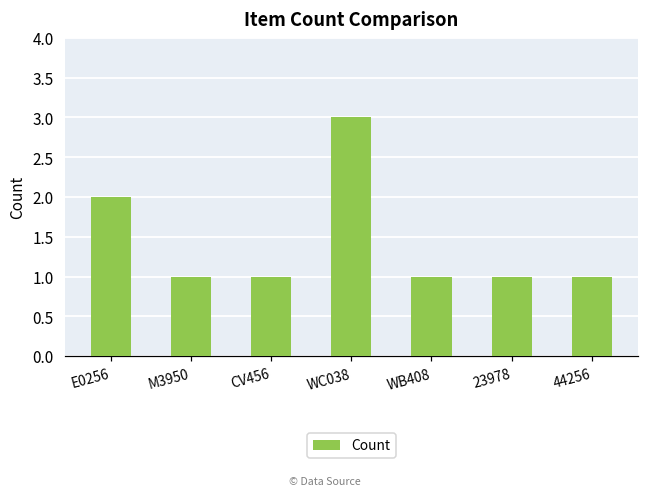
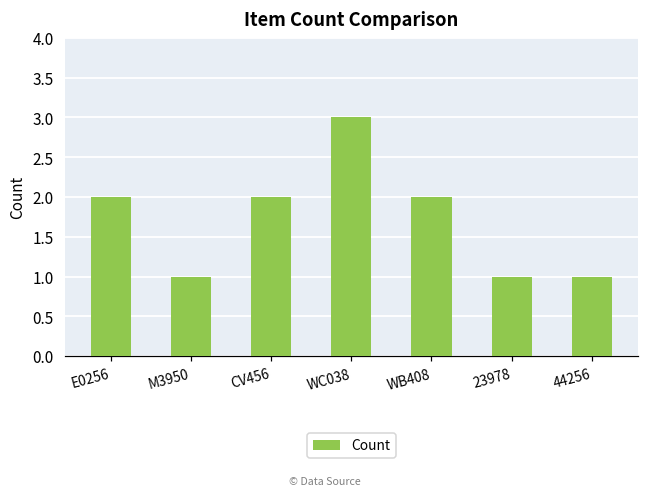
CV456: 1 -> 2
WB408: 1 -> 2
